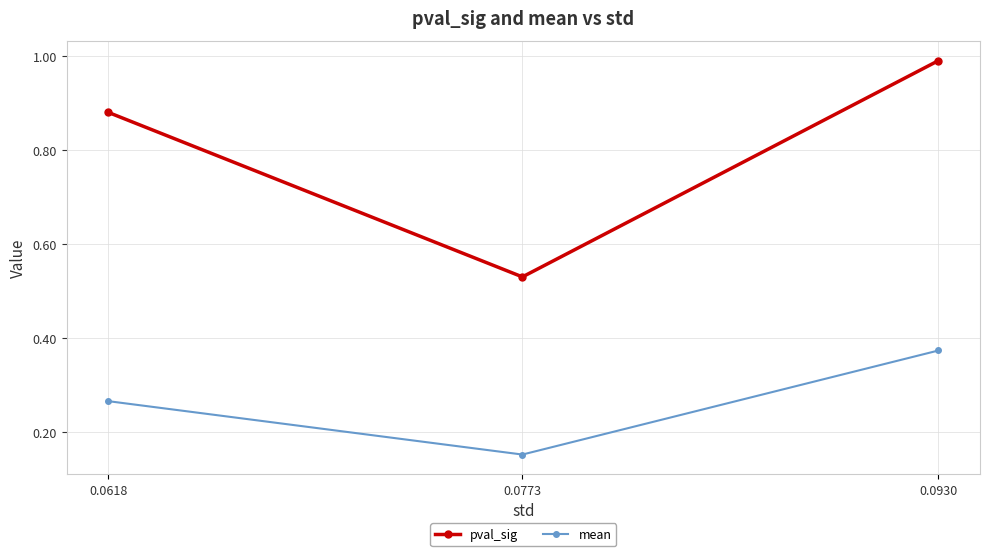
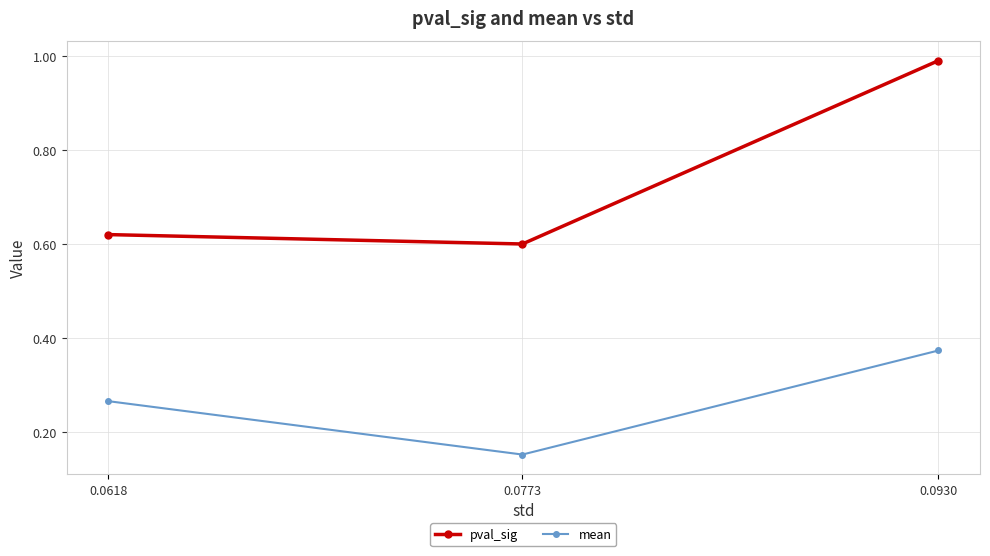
pval_sig, 0.0618: 0.88 -> 0.62
pval_sig, 0.0773: 0.53 -> 0.60
